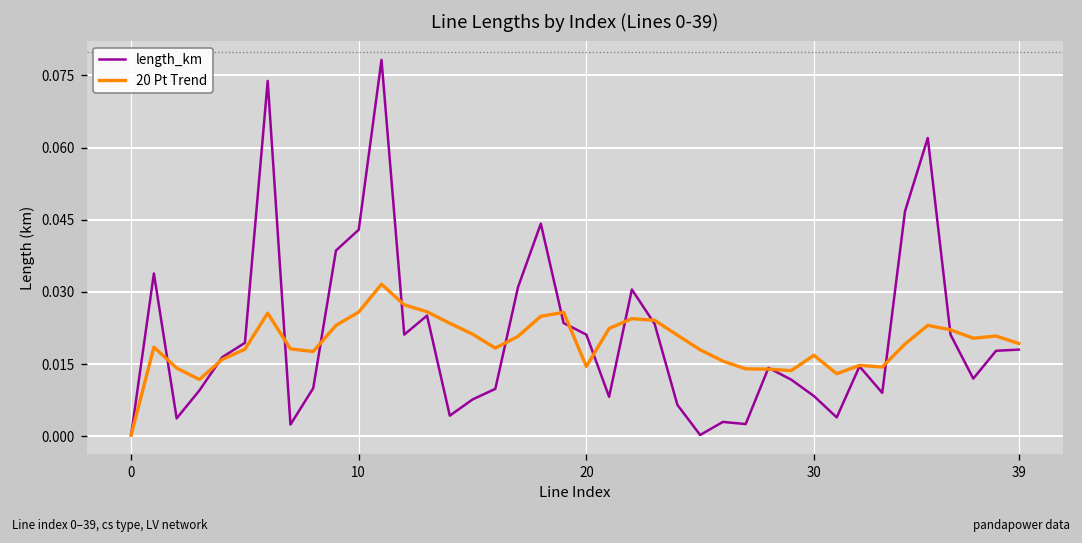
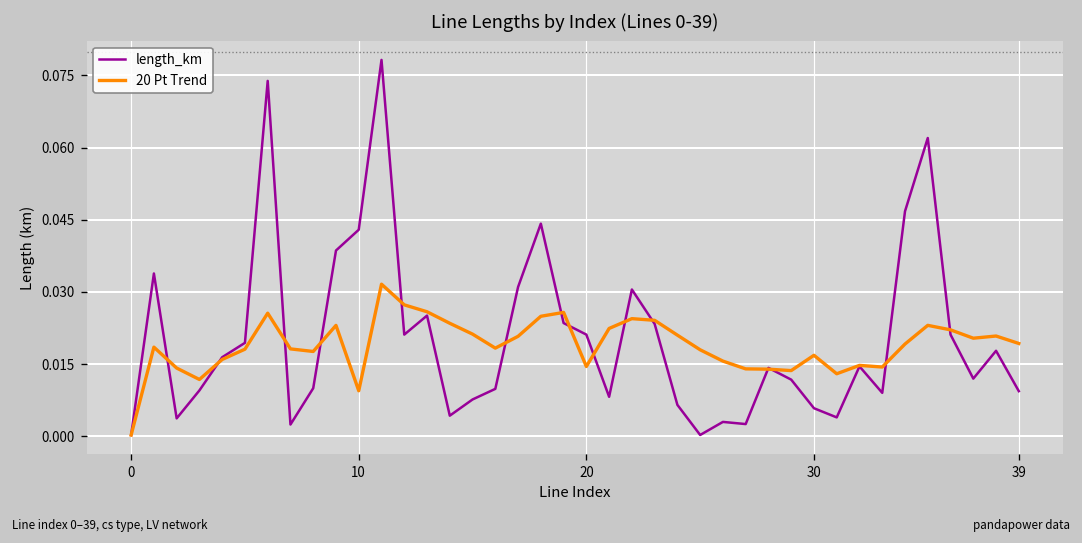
20 Pt Trend, 10: 0.026 -> 0.009
length_km, 30: 0.008 -> 0.006
length_km, 39: 0.018 -> 0.009
